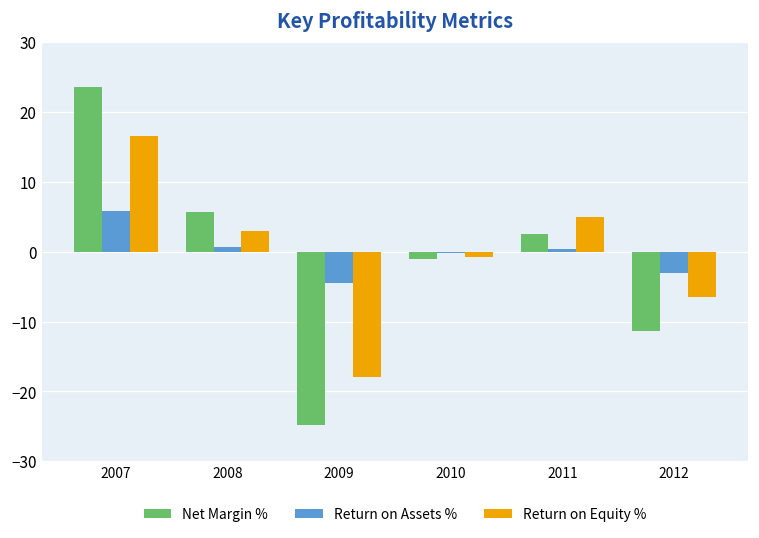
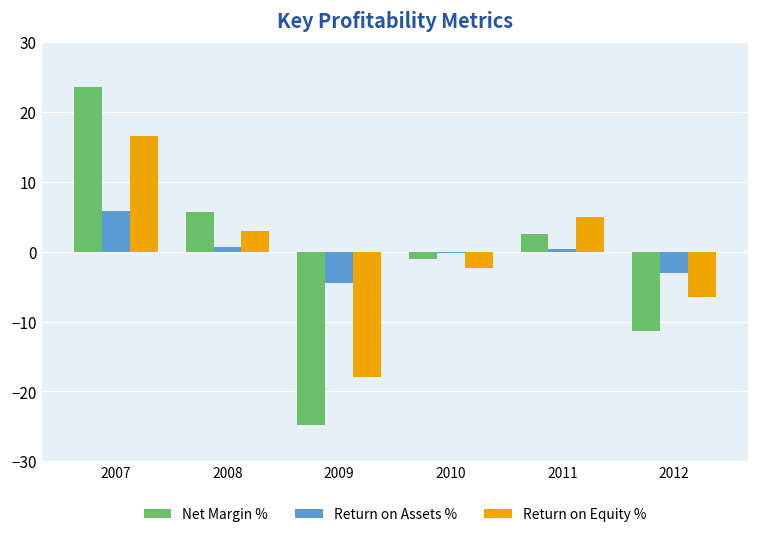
Return on Equity %, 2010: -1 -> -2
